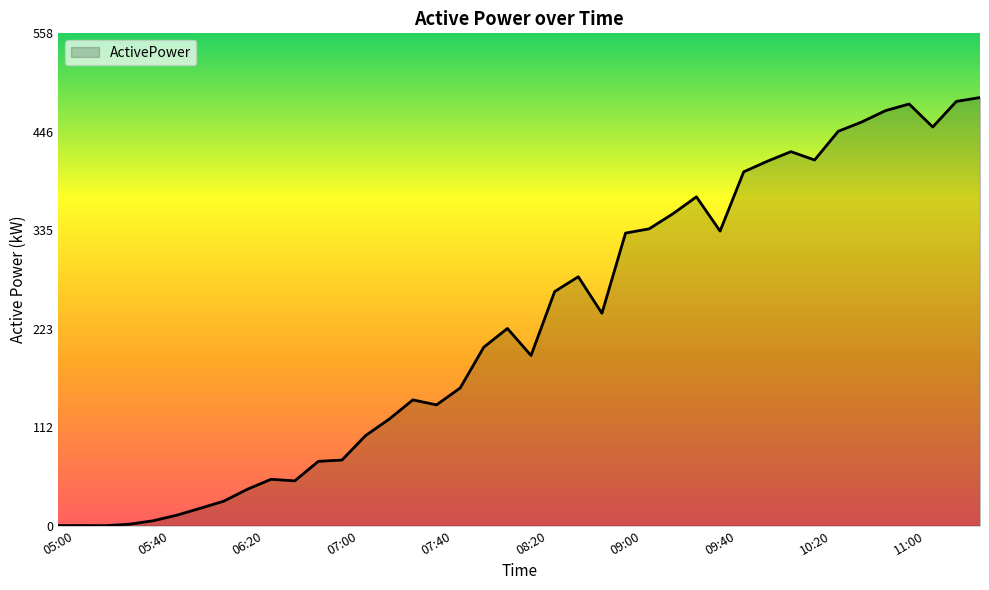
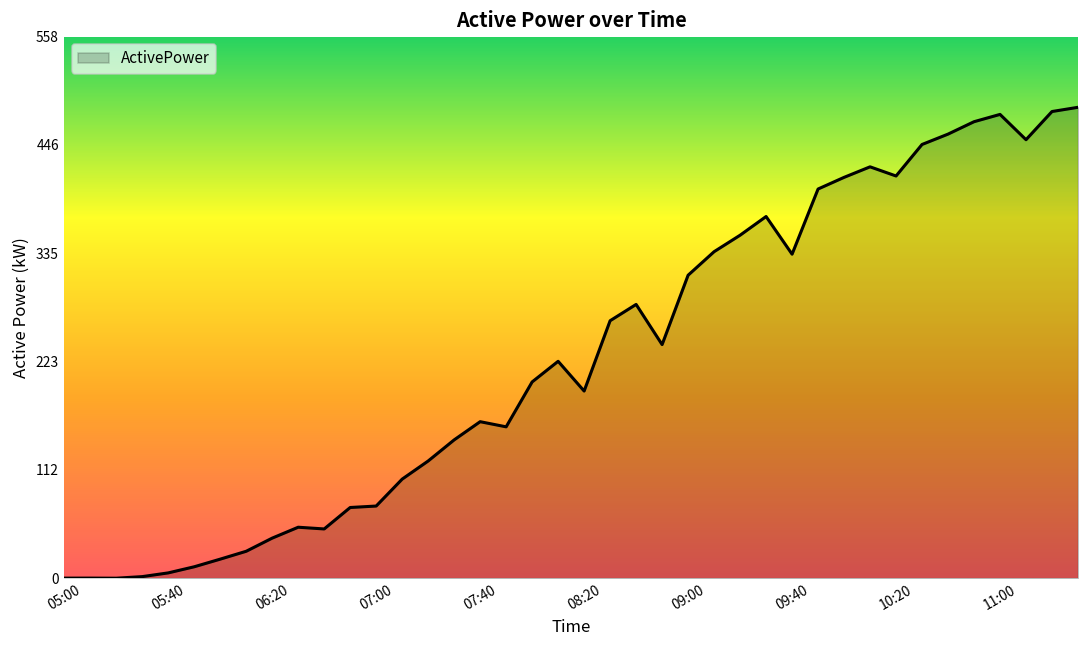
07:40: 140 -> 160
09:00: 330 -> 310
